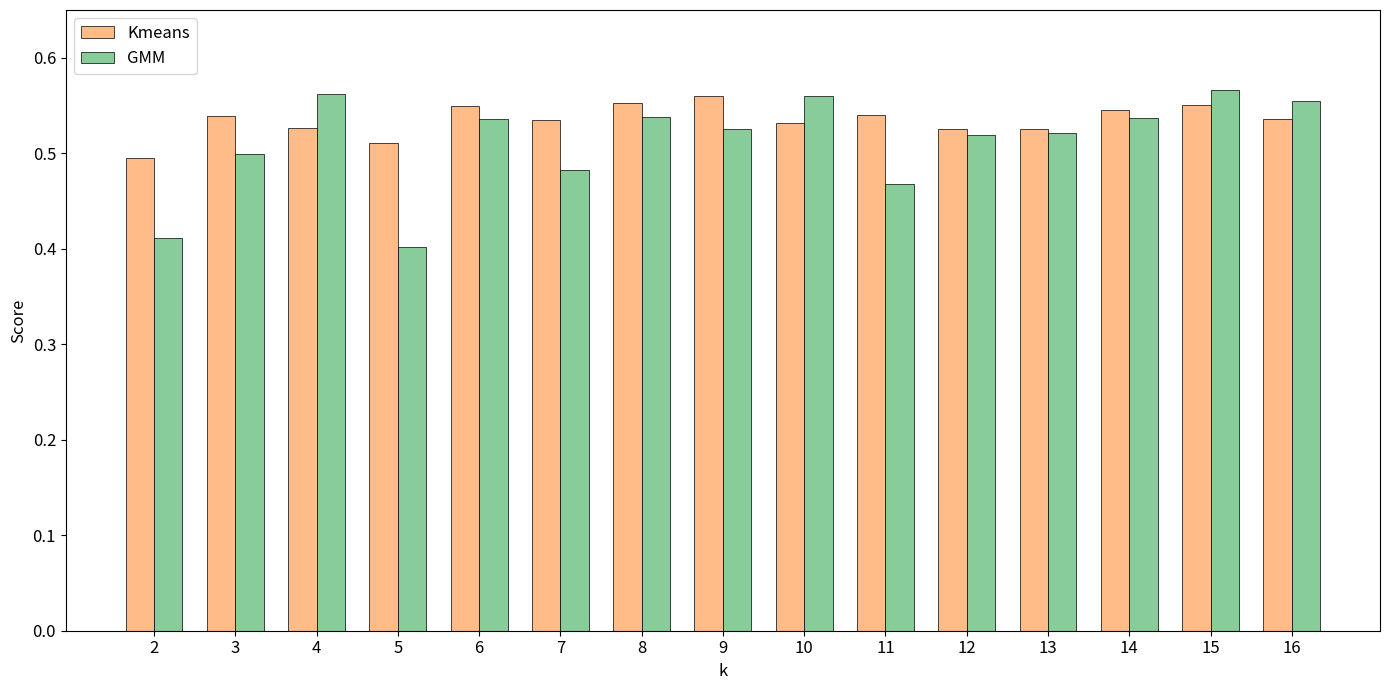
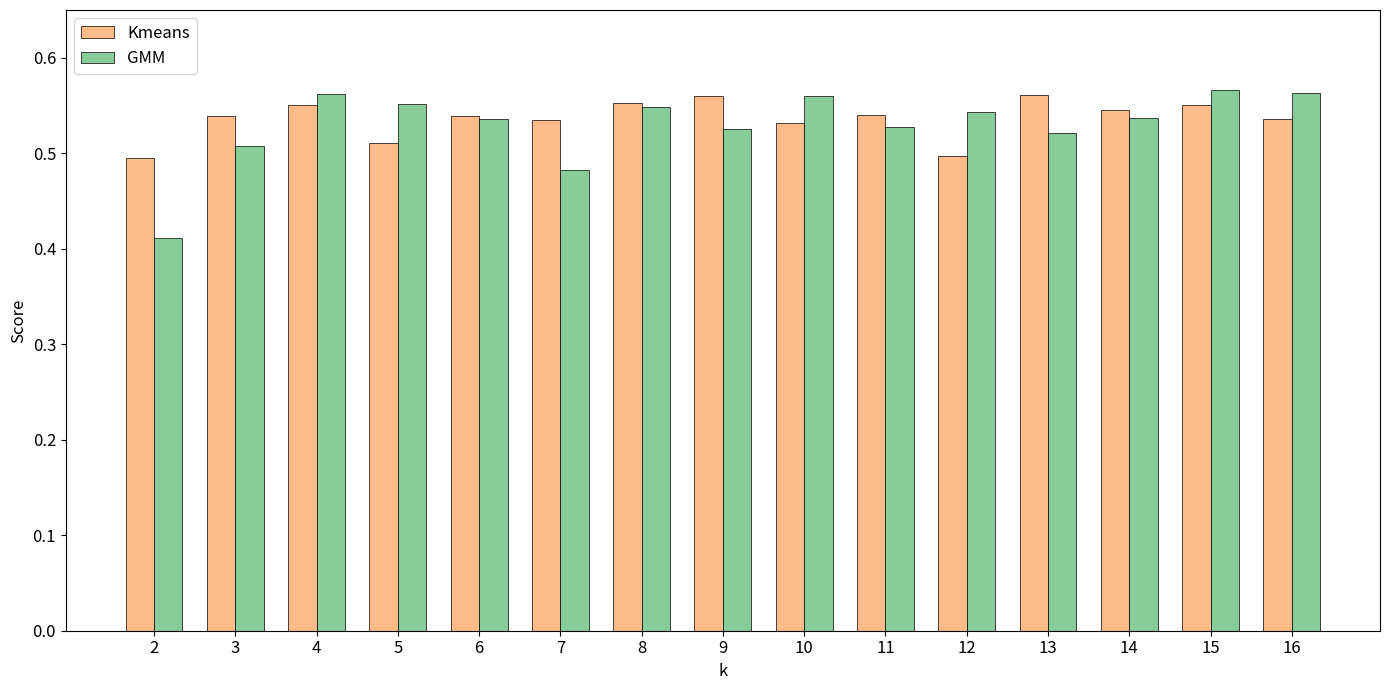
GMM, 3: 0.50 -> 0.51
Kmeans, 4: 0.53 -> 0.55
GMM, 5: 0.40 -> 0.55
Kmeans, 6: 0.55 -> 0.54
GMM, 8: 0.54 -> 0.55
GMM, 11: 0.47 -> 0.53
Kmeans, 12: 0.53 -> 0.50
GMM, 12: 0.52 -> 0.54
Kmeans, 13: 0.53 -> 0.56
GMM, 16: 0.555 -> 0.563
